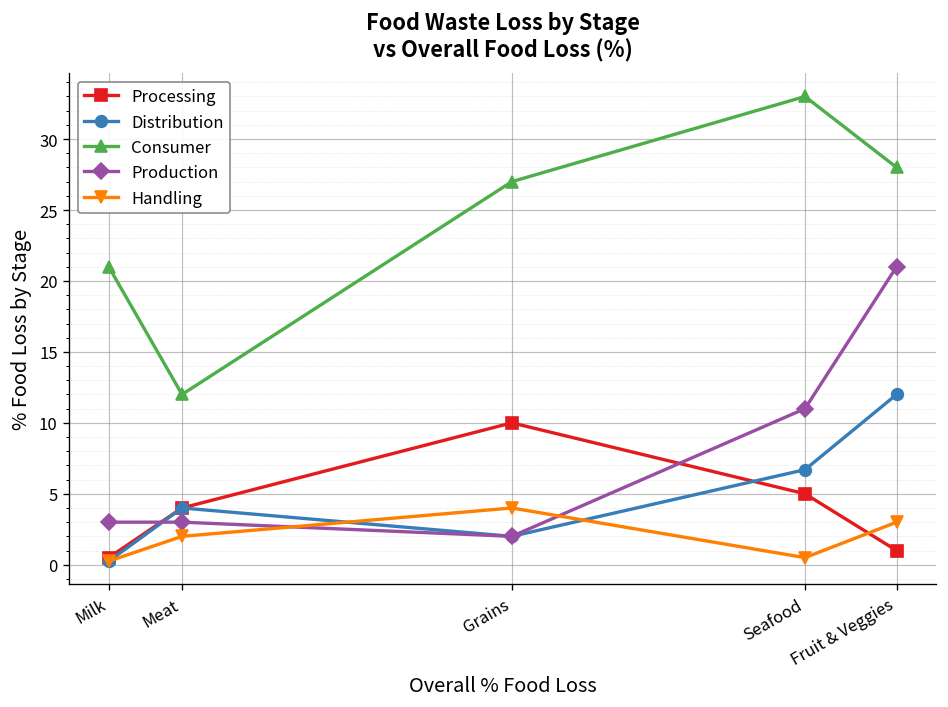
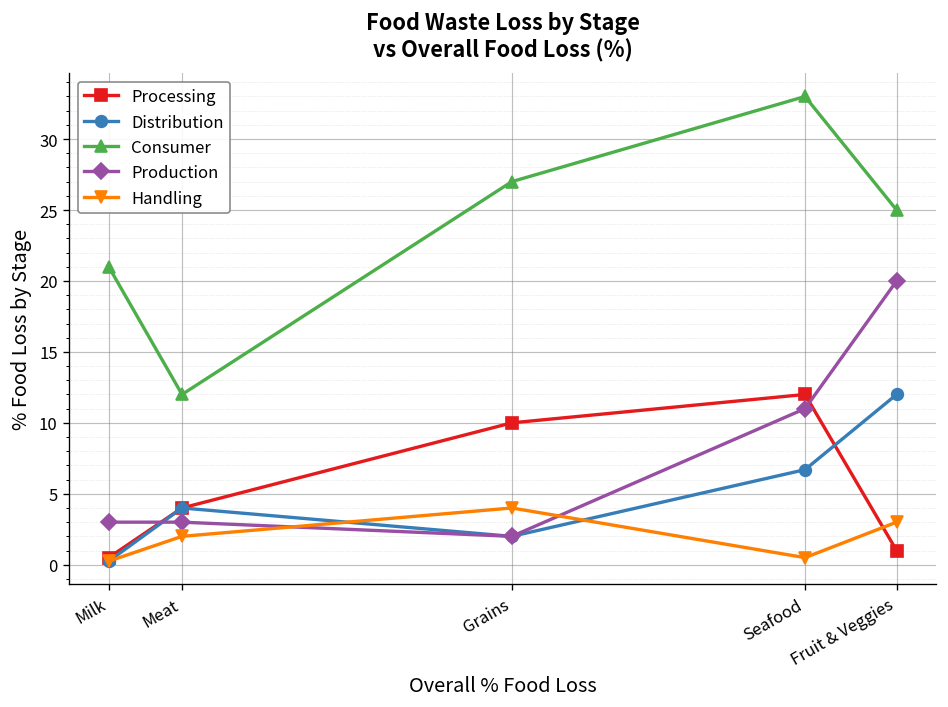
Processing, Seafood: 5 -> 12
Consumer, Fruit & Veggies: 28 -> 25
Production, Fruit & Veggies: 21 -> 20
